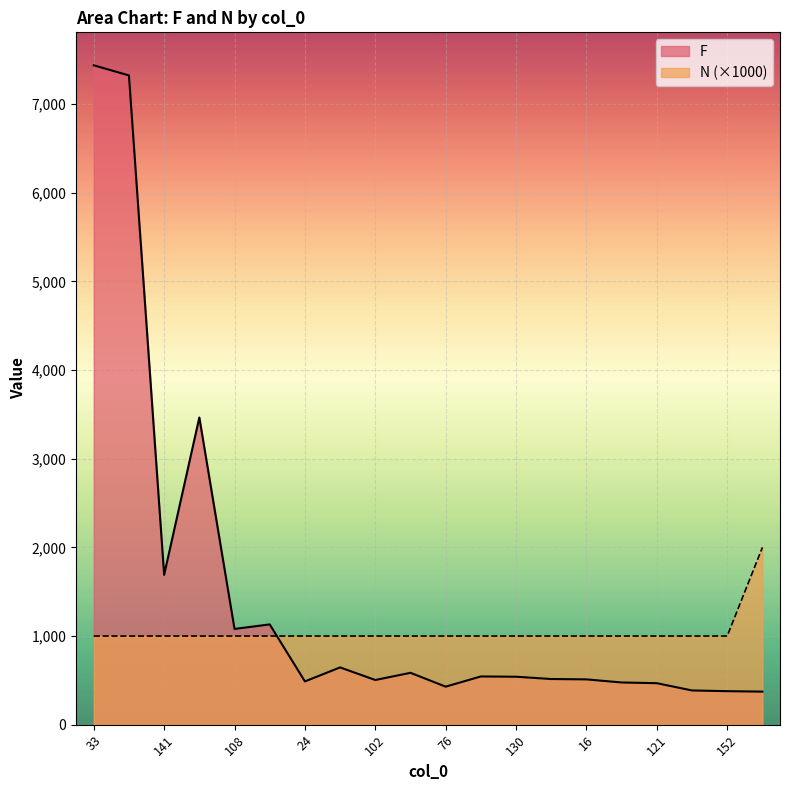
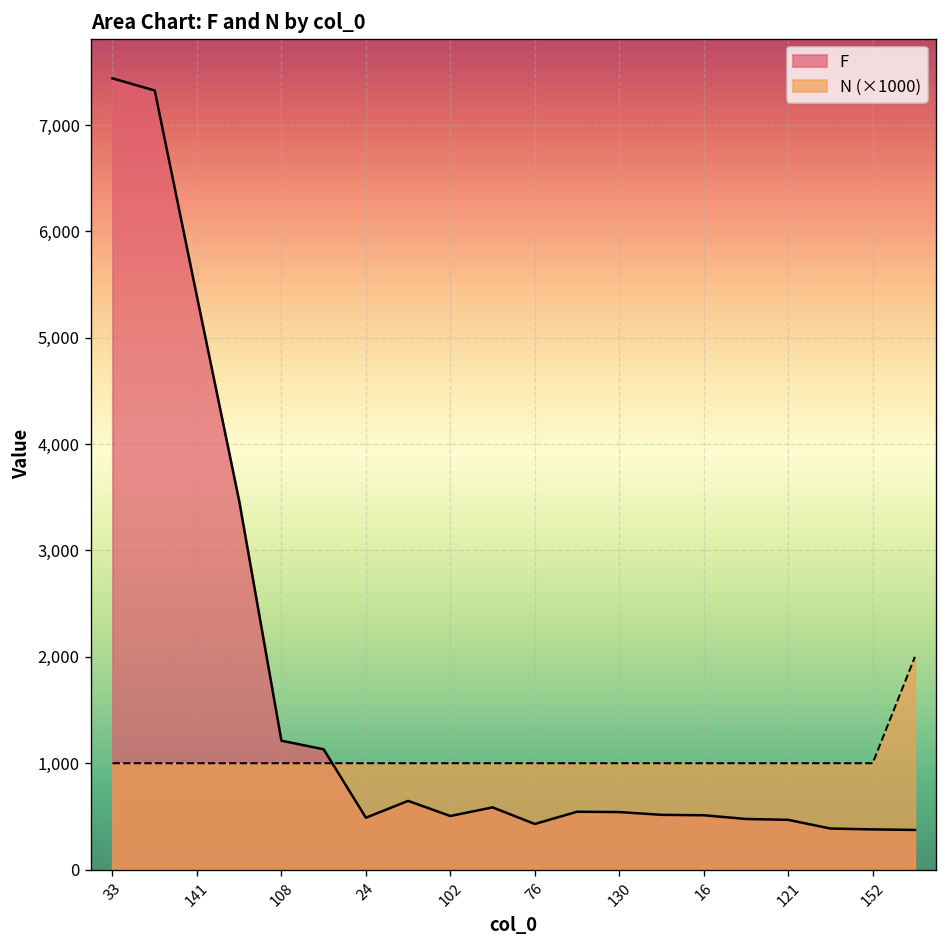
F, 141: 1,700 -> 5,400
F, 108: 1,100 -> 1,200
